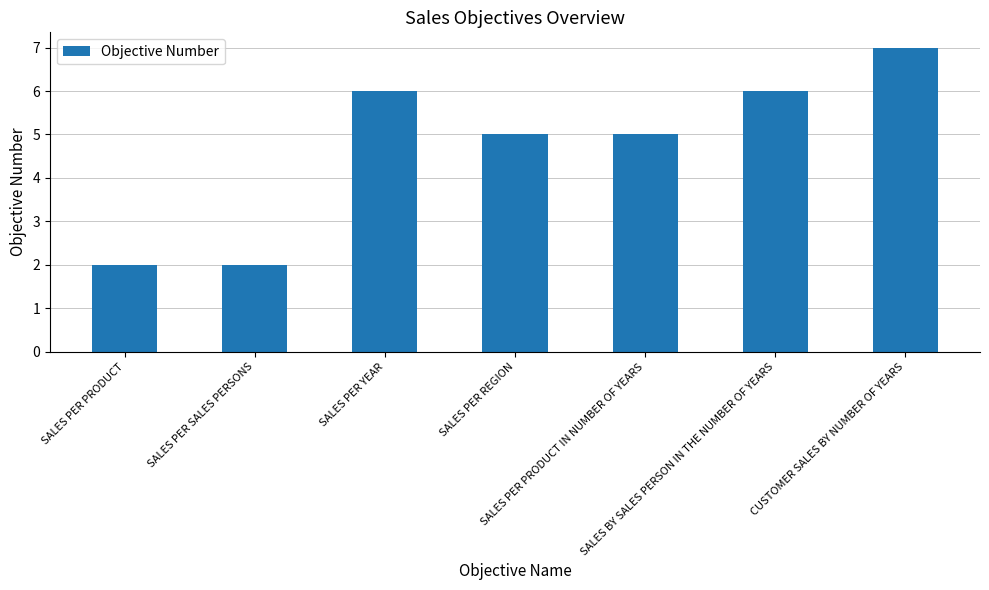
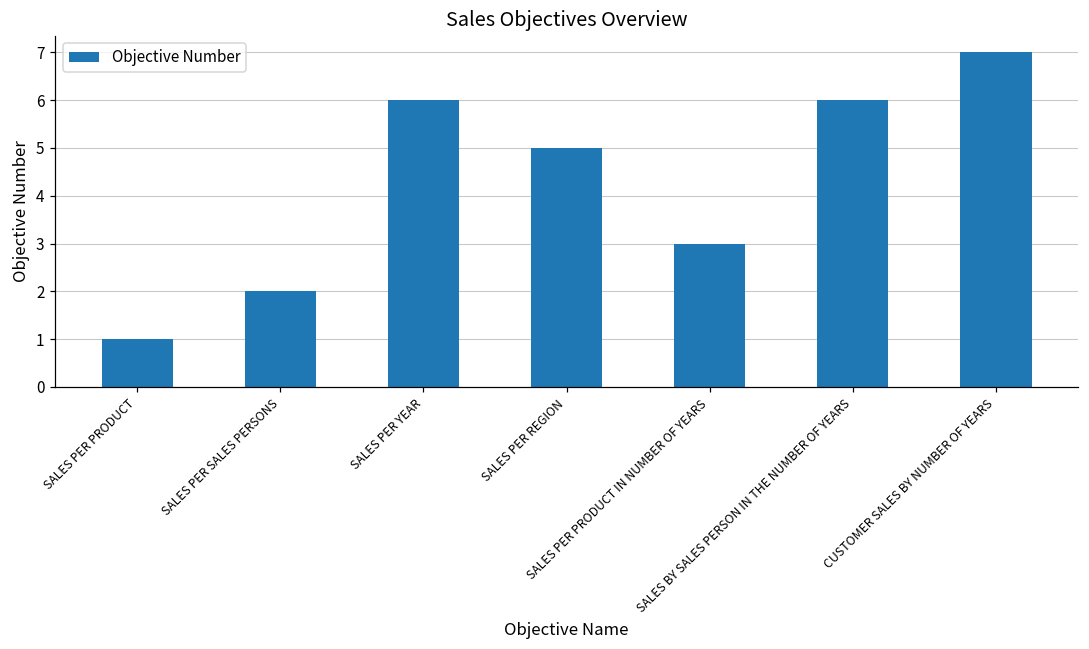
SALES PER PRODUCT: 2 -> 1
SALES PER PRODUCT IN NUMBER OF YEARS: 5 -> 3
